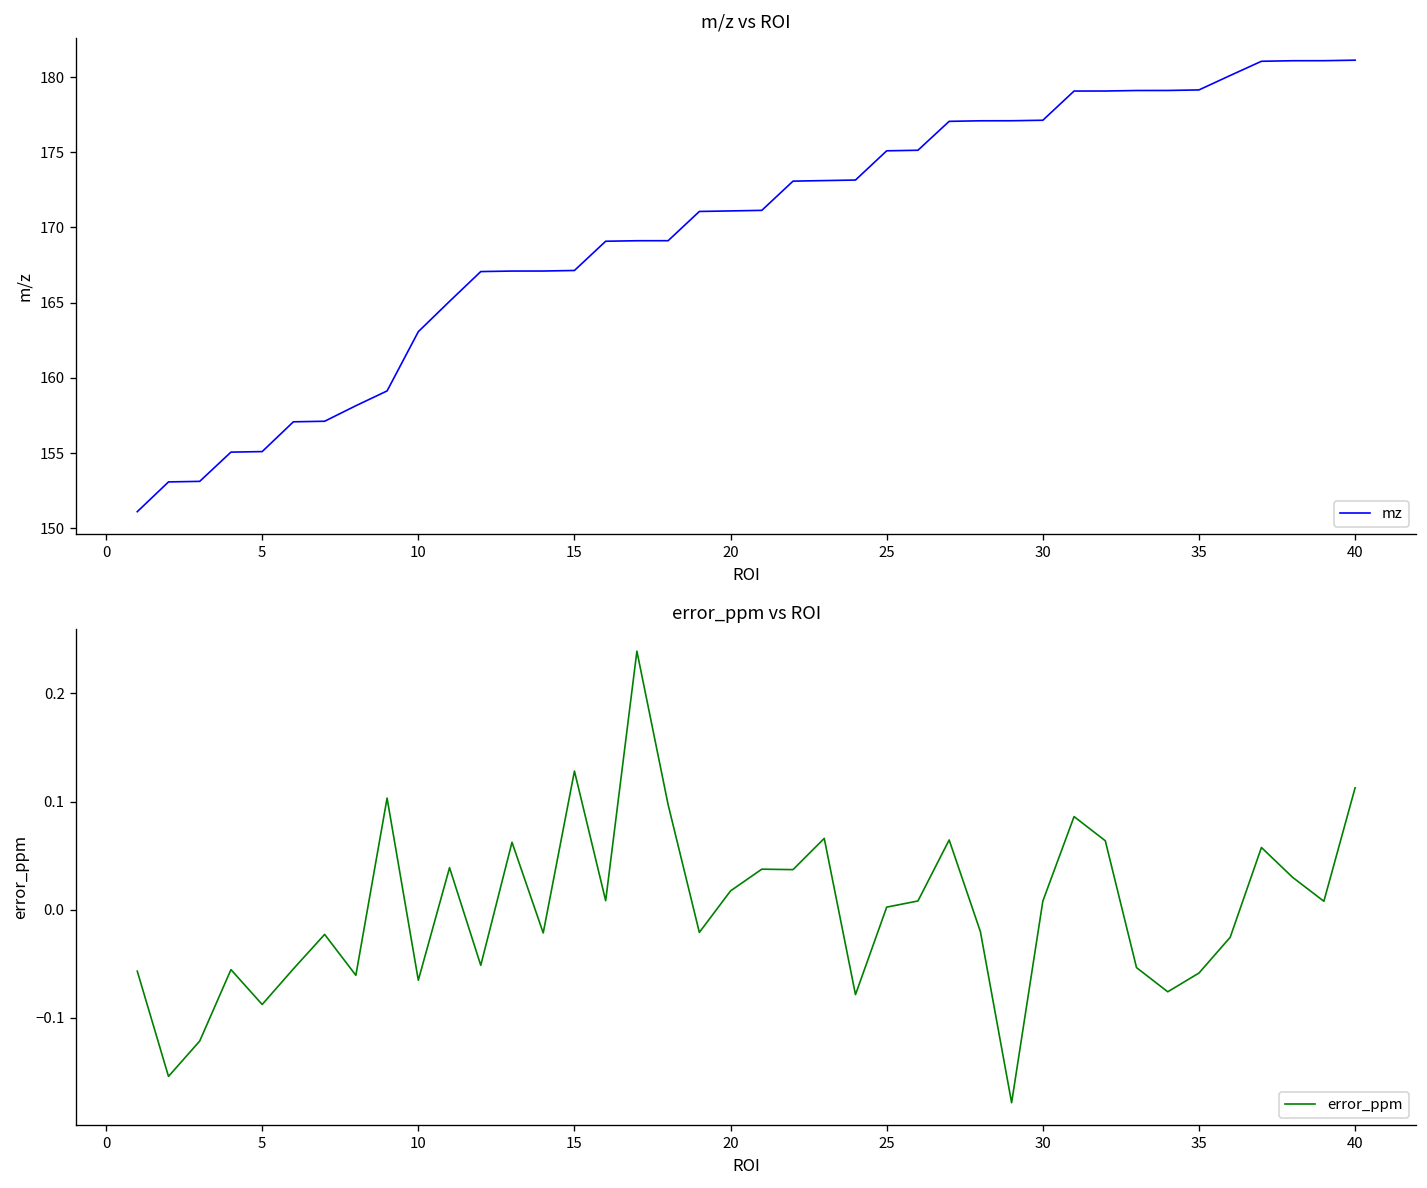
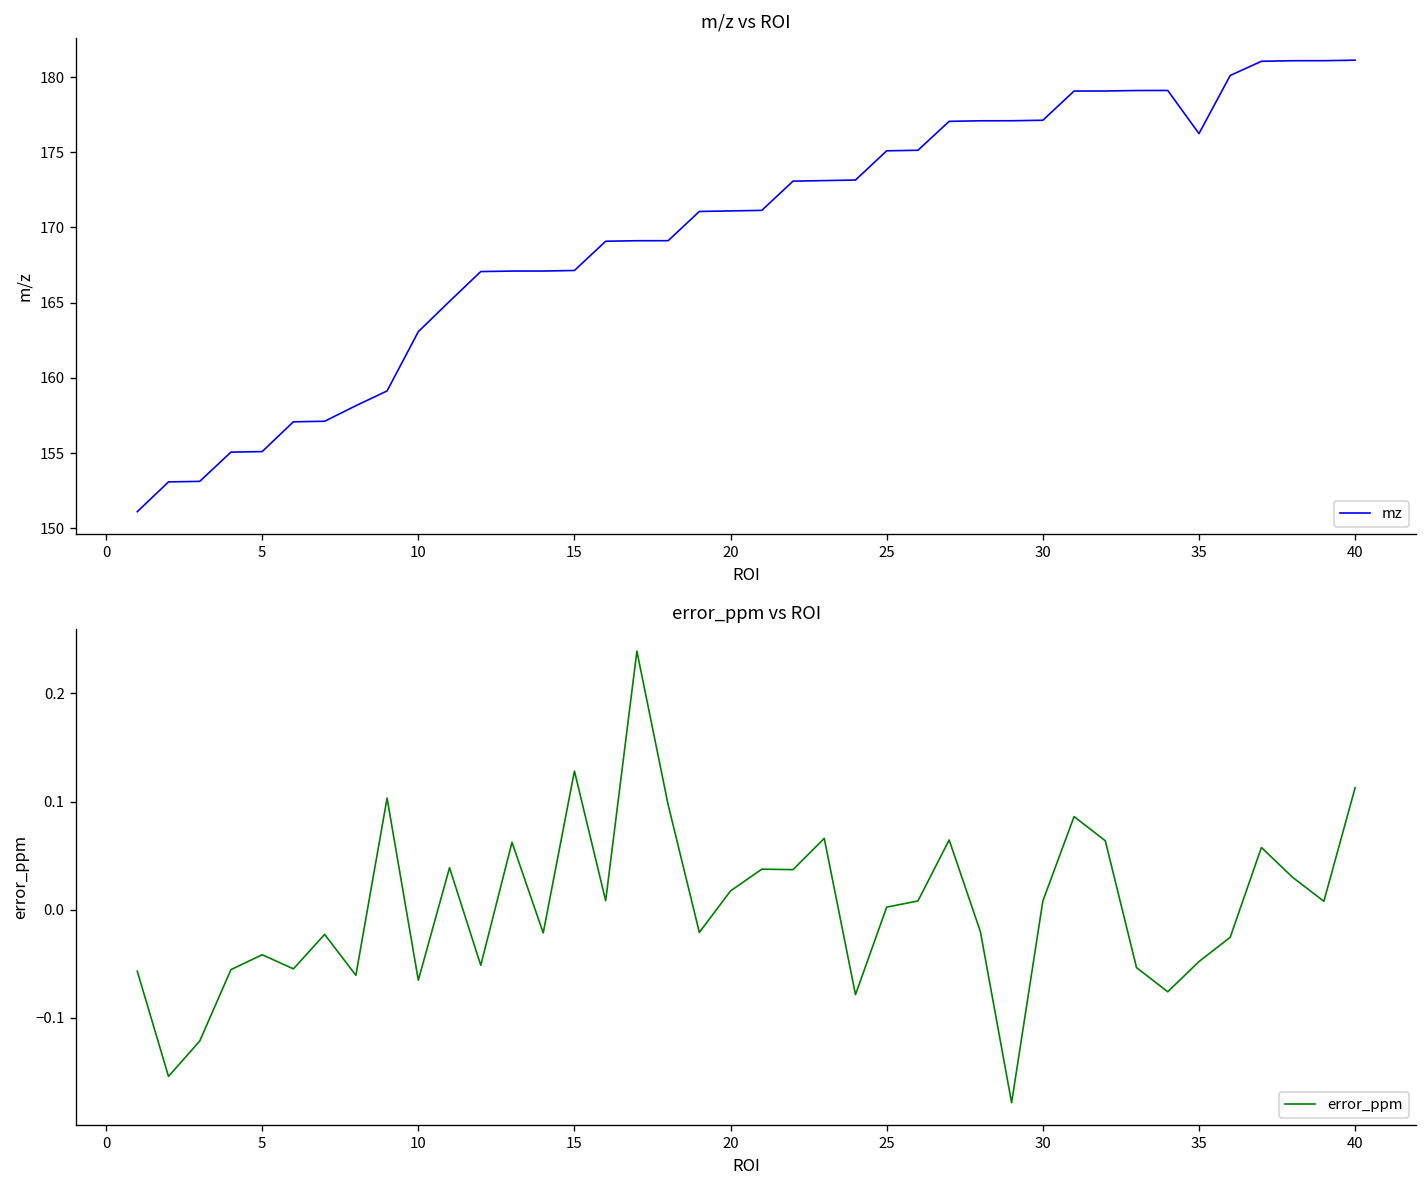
m/z vs ROI, 35: 179.1 -> 176.2
error_ppm vs ROI, 5: -0.09 -> -0.04
error_ppm vs ROI, 35: -0.06 -> -0.05
